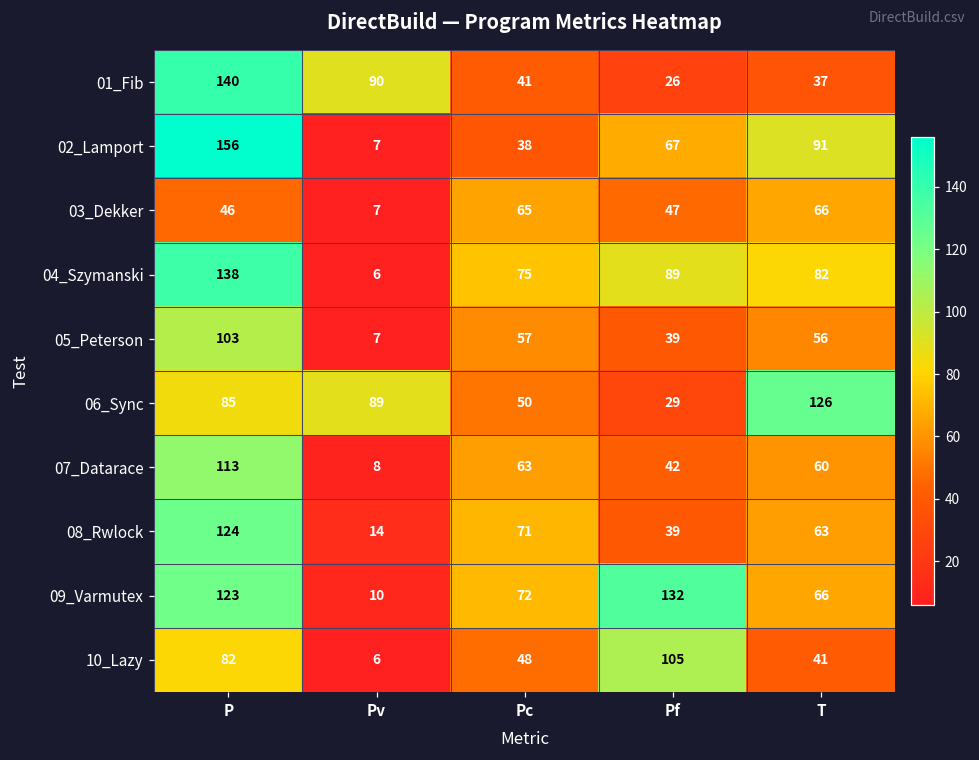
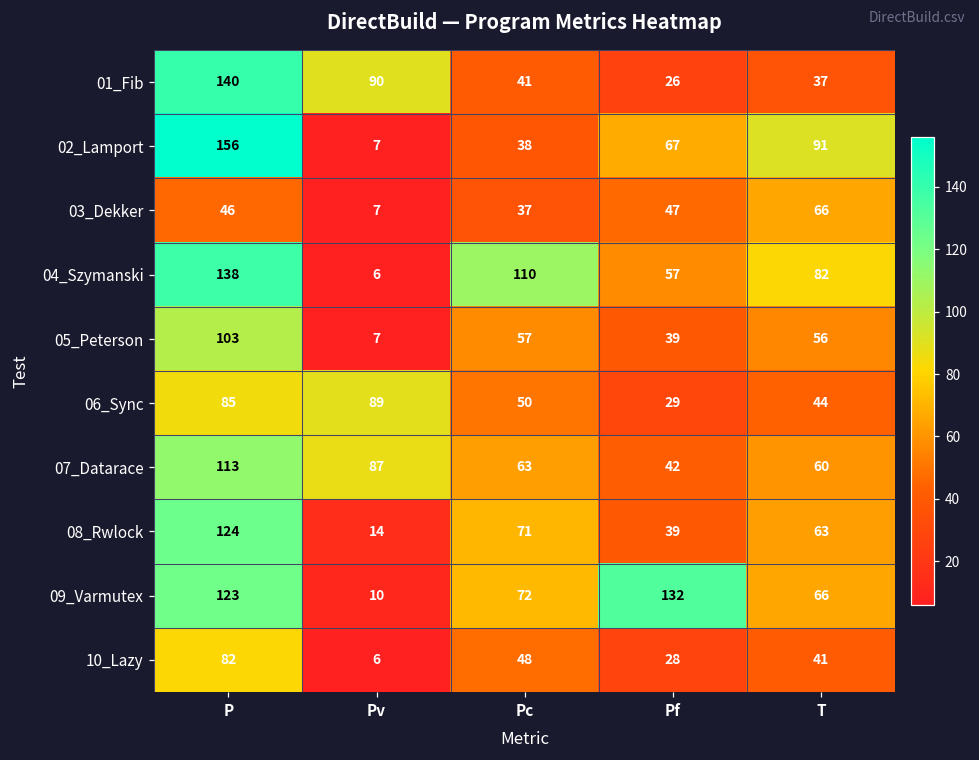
03_Dekker, Pc: 65 -> 37
04_Szymanski, Pc: 75 -> 110
04_Szymanski, Pf: 89 -> 57
06_Sync, T: 126 -> 44
07_Datarace, Pv: 8 -> 87
10_Lazy, Pf: 105 -> 28
